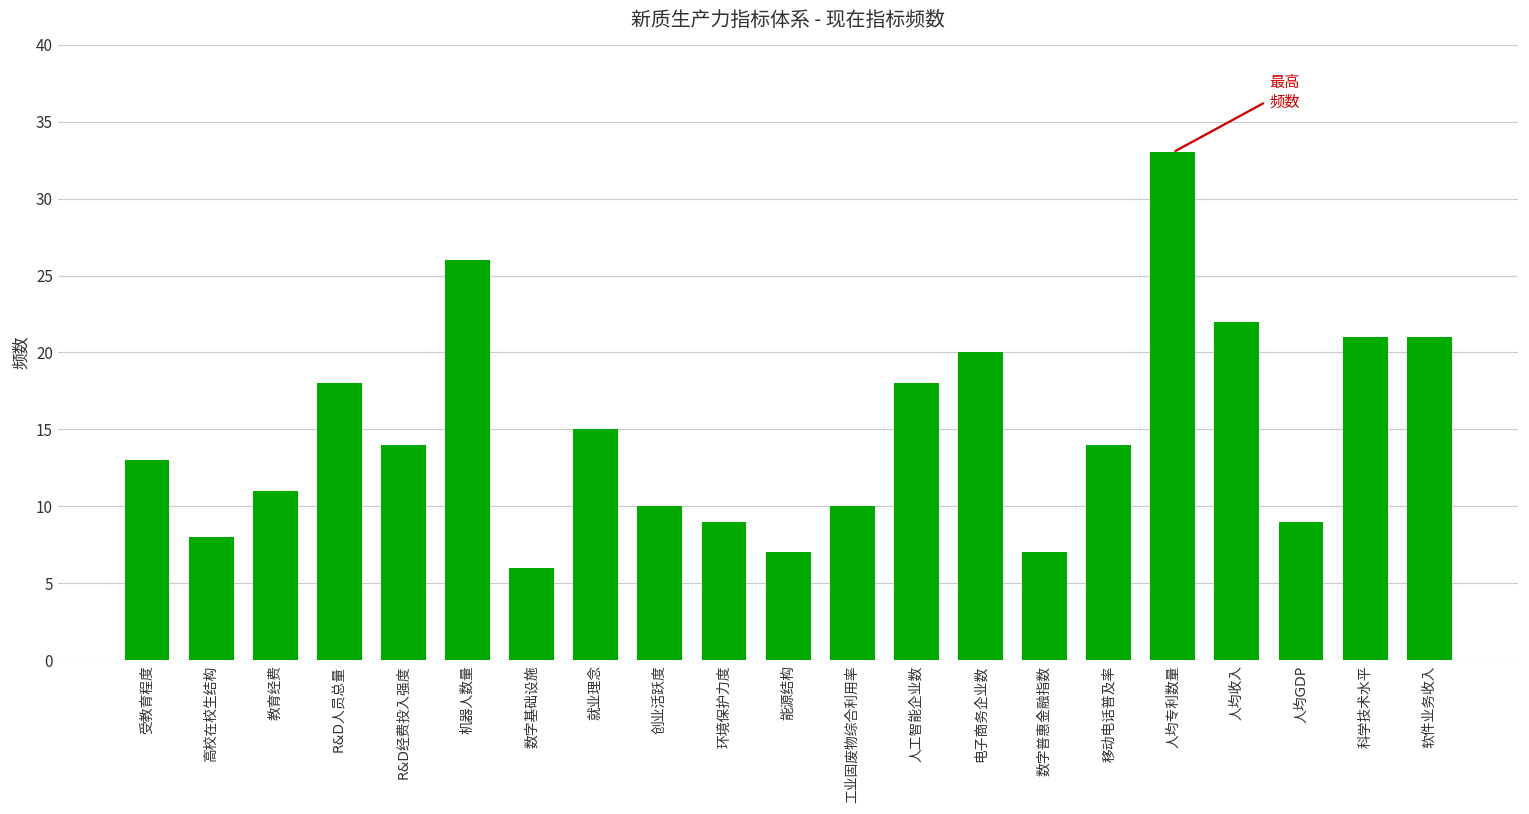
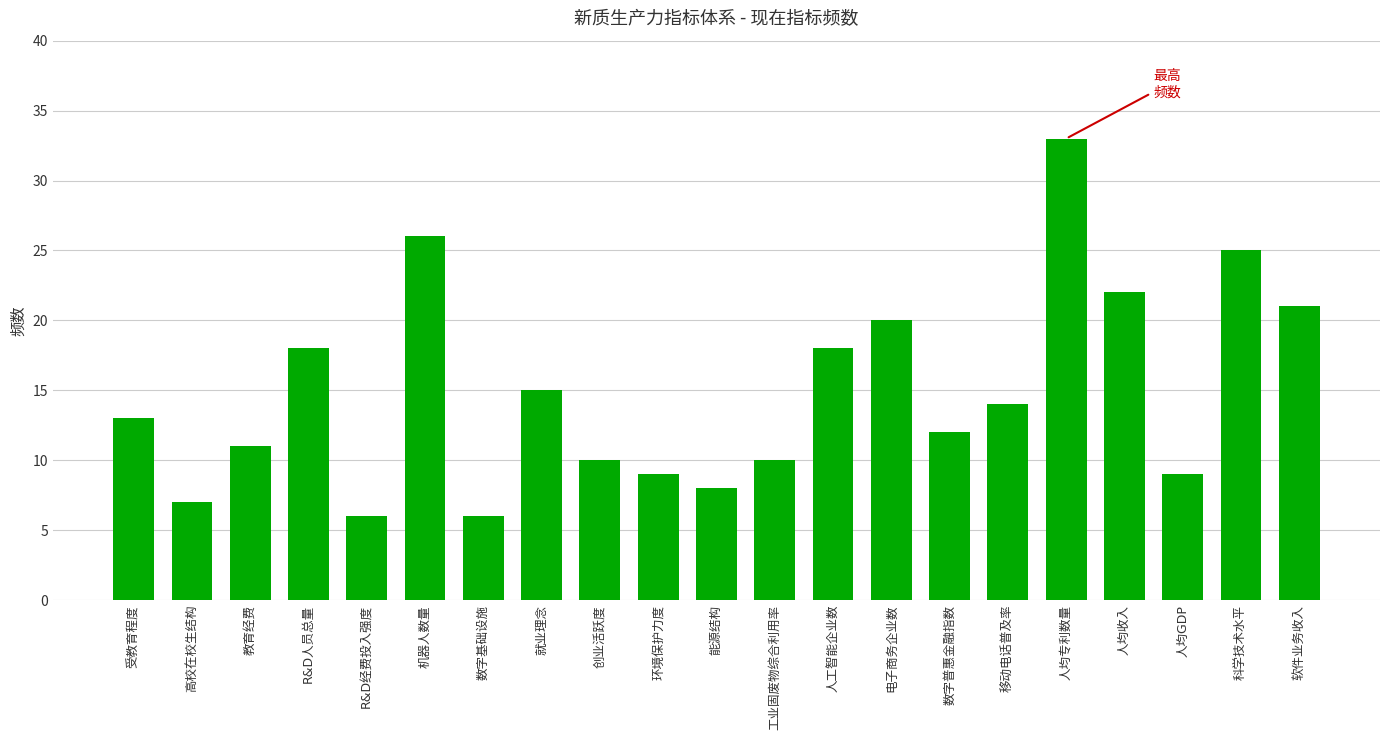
高校在校生结构: 8 -> 7
R&D经费投入强度: 14 -> 6
能源结构: 7 -> 8
数字普惠金融指数: 7 -> 12
科学技术水平: 21 -> 25
